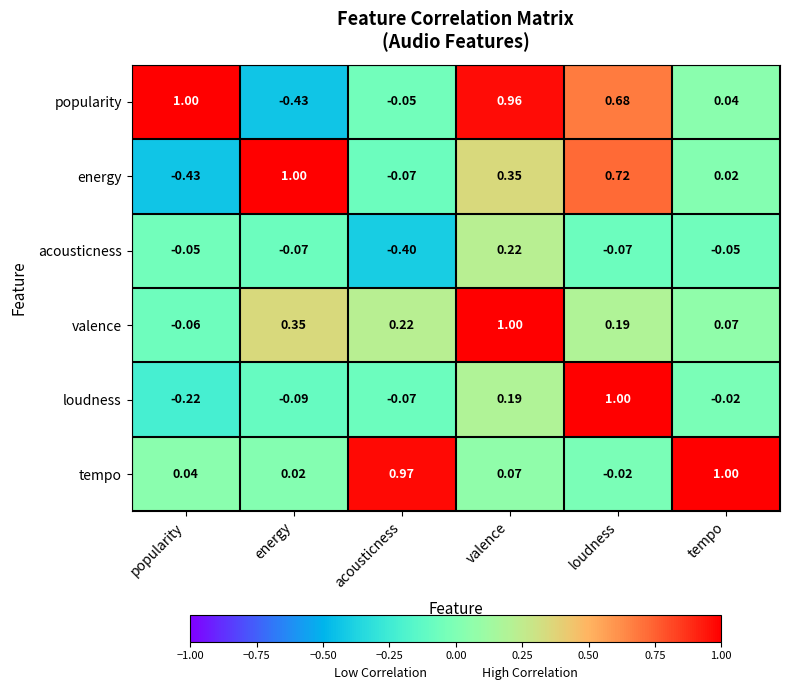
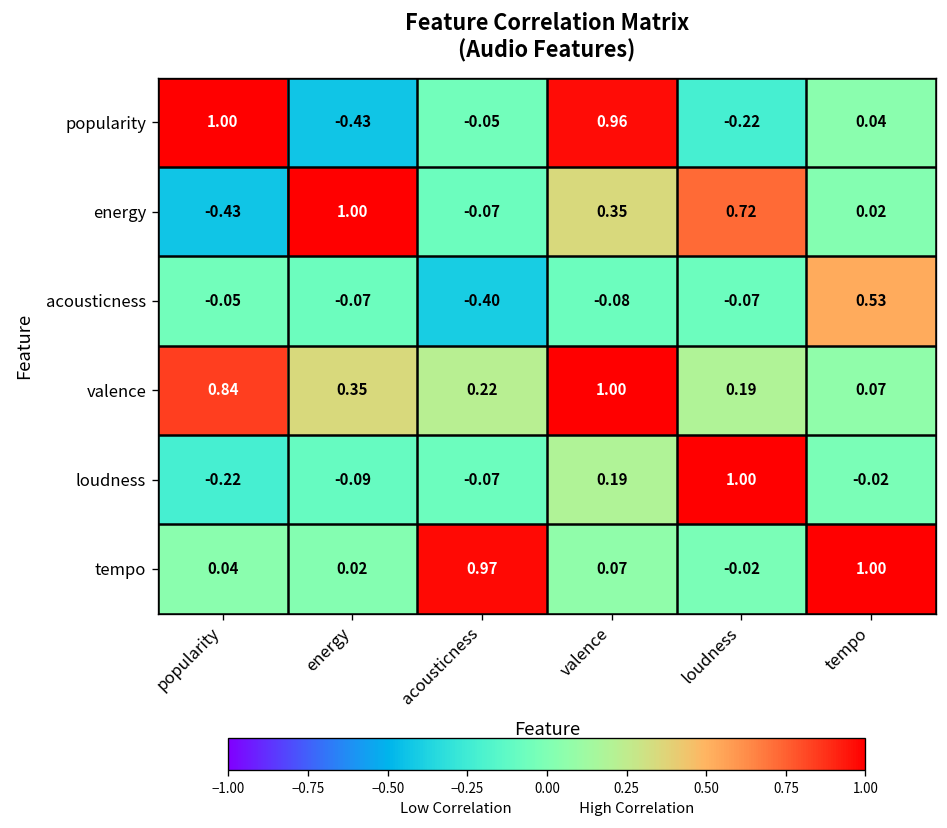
popularity, loudness: 0.68 -> -0.22
acousticness, valence: 0.22 -> -0.08
acousticness, tempo: -0.05 -> 0.53
valence, popularity: -0.06 -> 0.84
